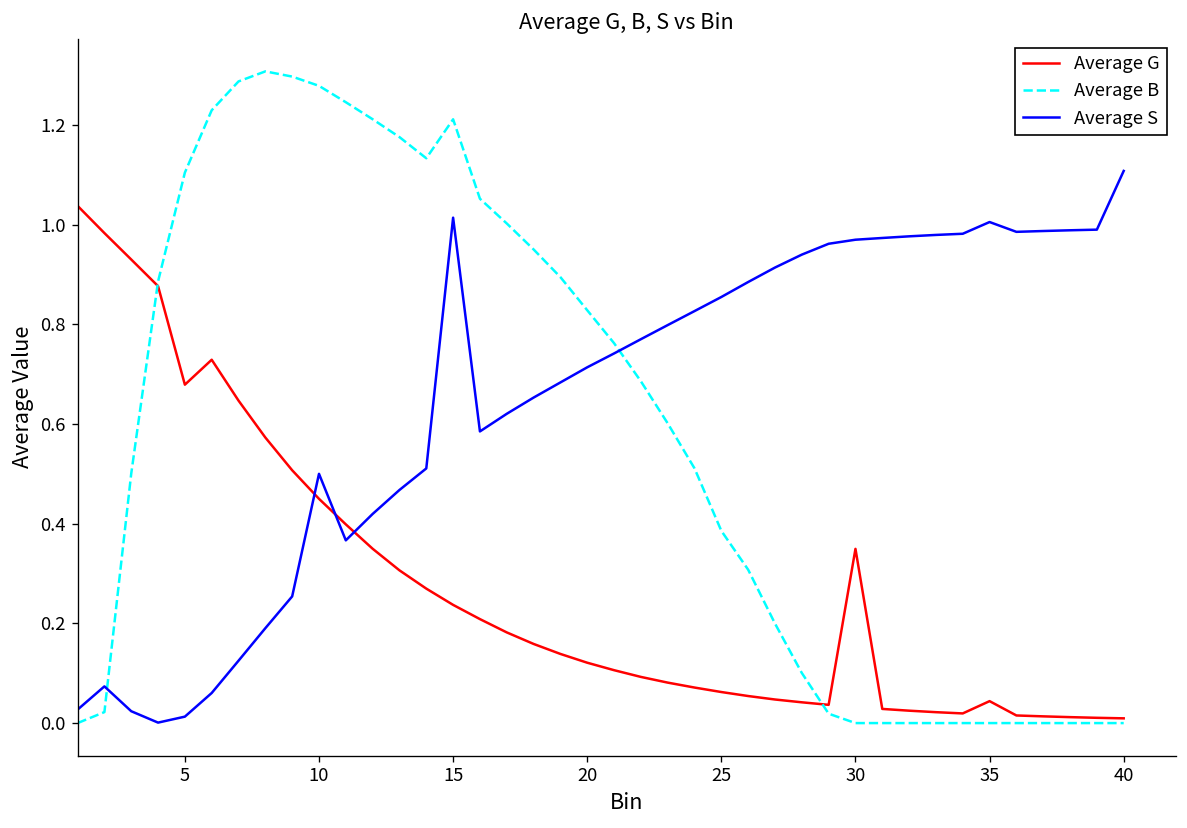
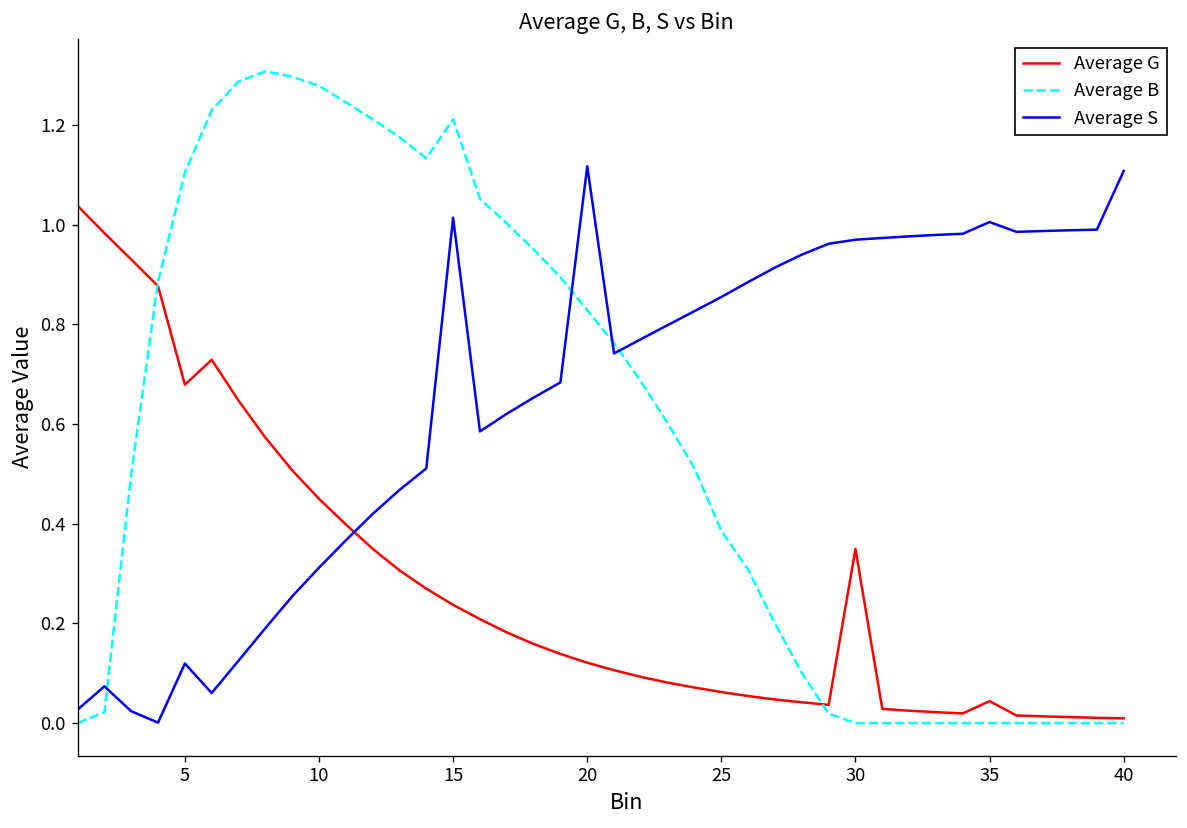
Average S, 5: 0.01 -> 0.12
Average S, 10: 0.50 -> 0.31
Average S, 20: 0.71 -> 1.12
